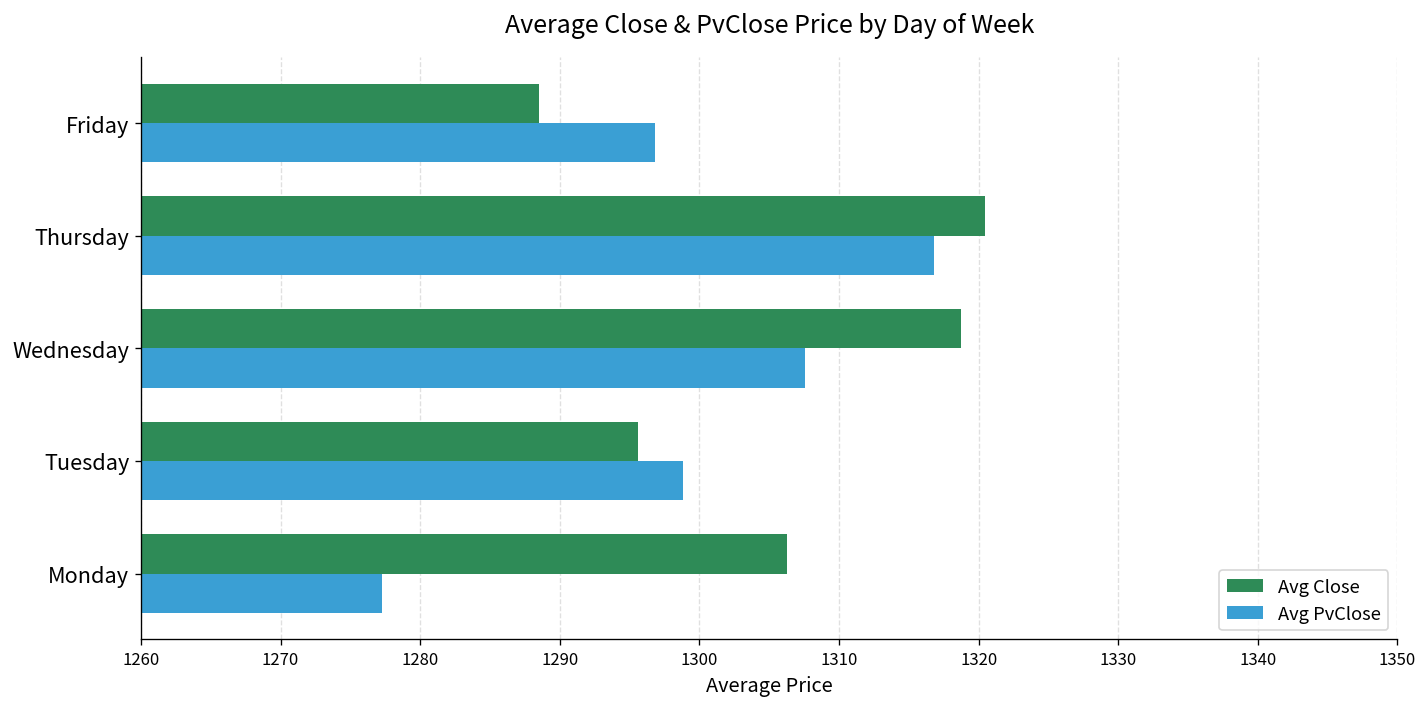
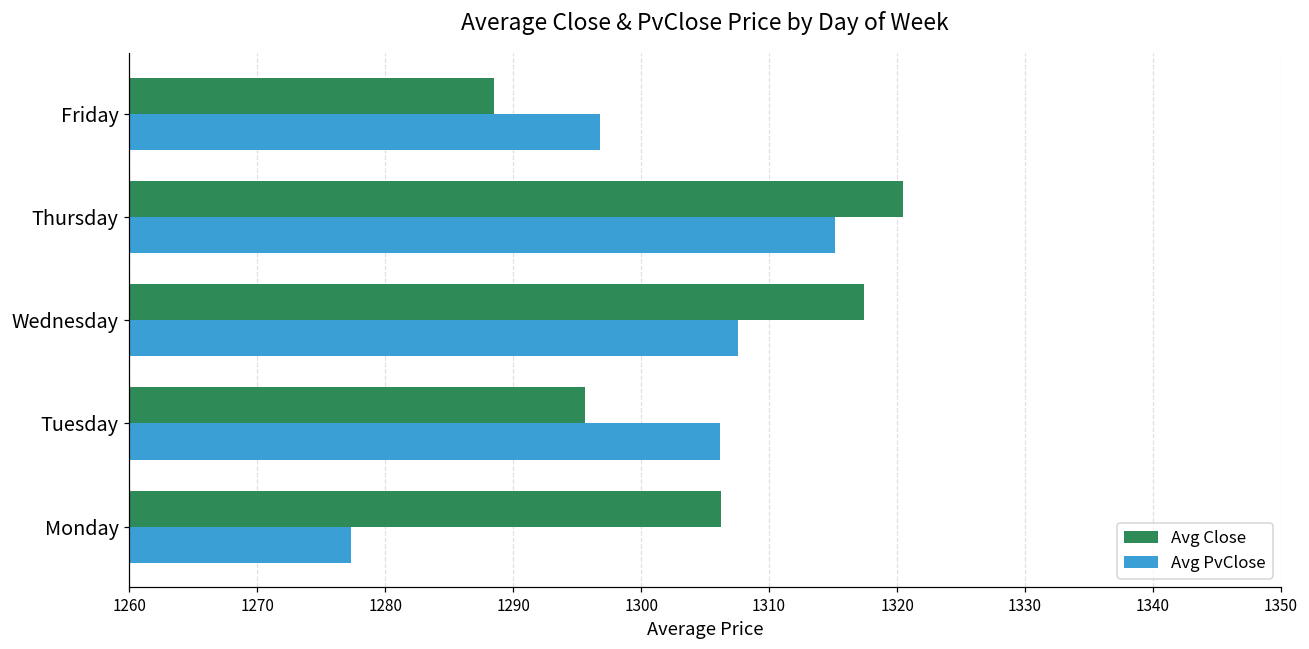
Avg PvClose, Thursday: 1316.8 -> 1315.2
Avg Close, Wednesday: 1318.7 -> 1317.4
Avg PvClose, Tuesday: 1298.8 -> 1306.2
